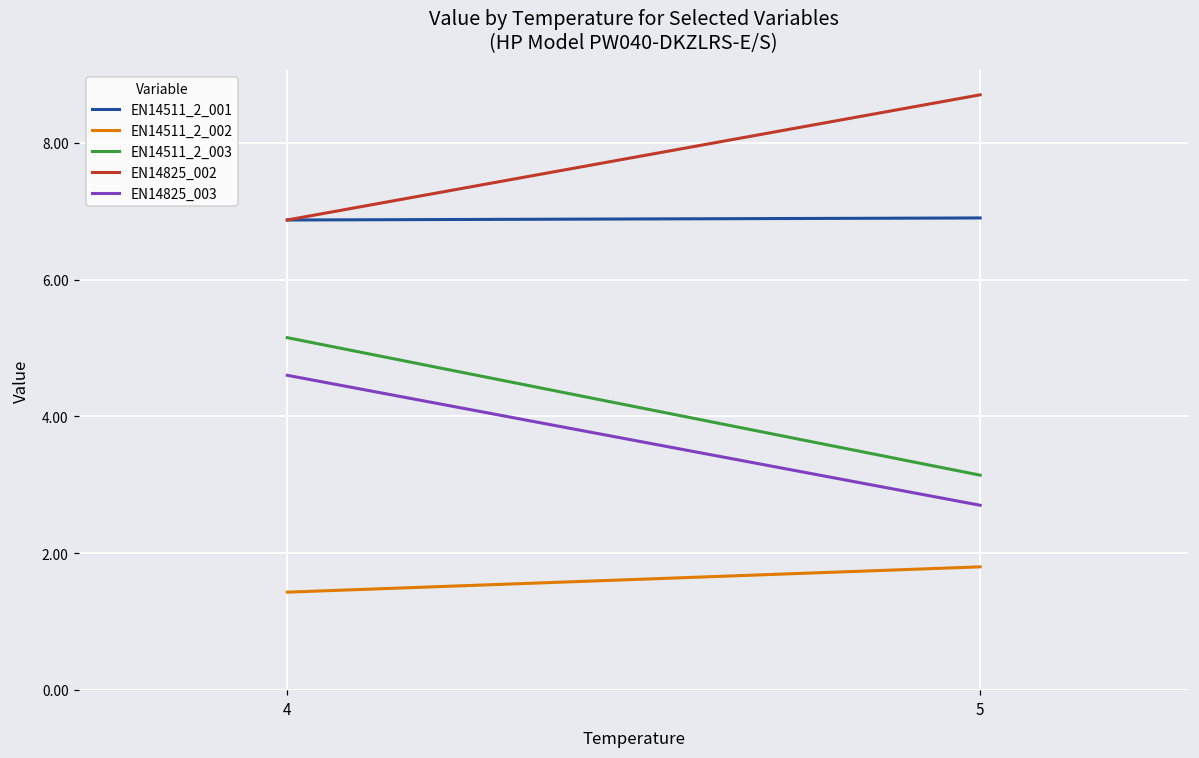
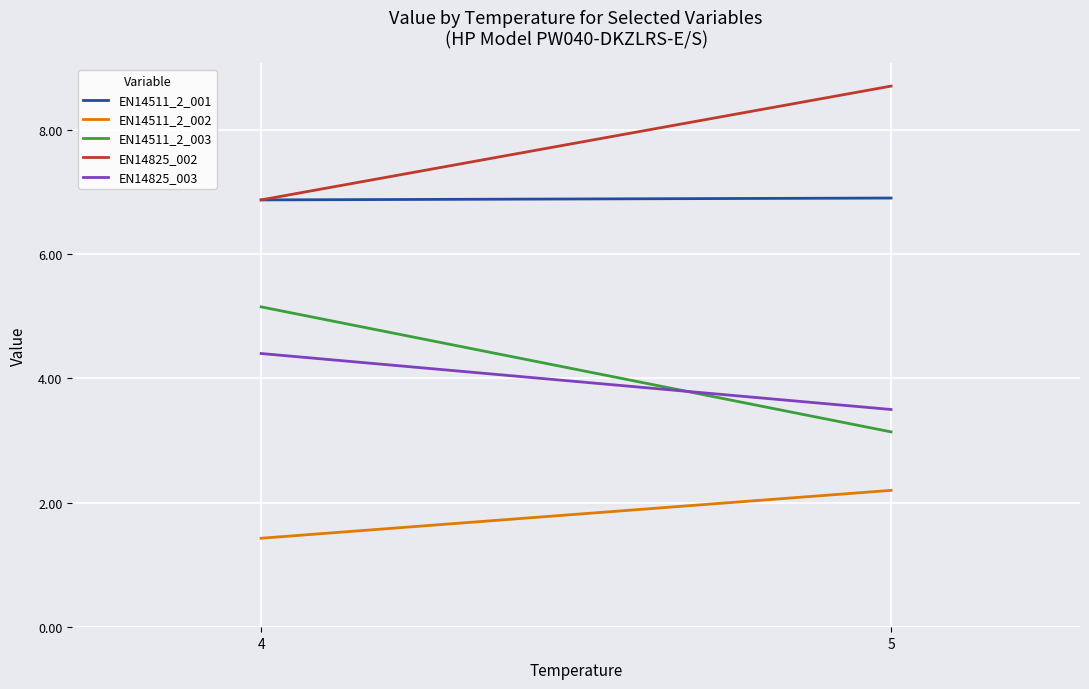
EN14825_003, 4: 4.6 -> 4.4
EN14511_2_002, 5: 1.8 -> 2.2
EN14825_003, 5: 2.7 -> 3.5
